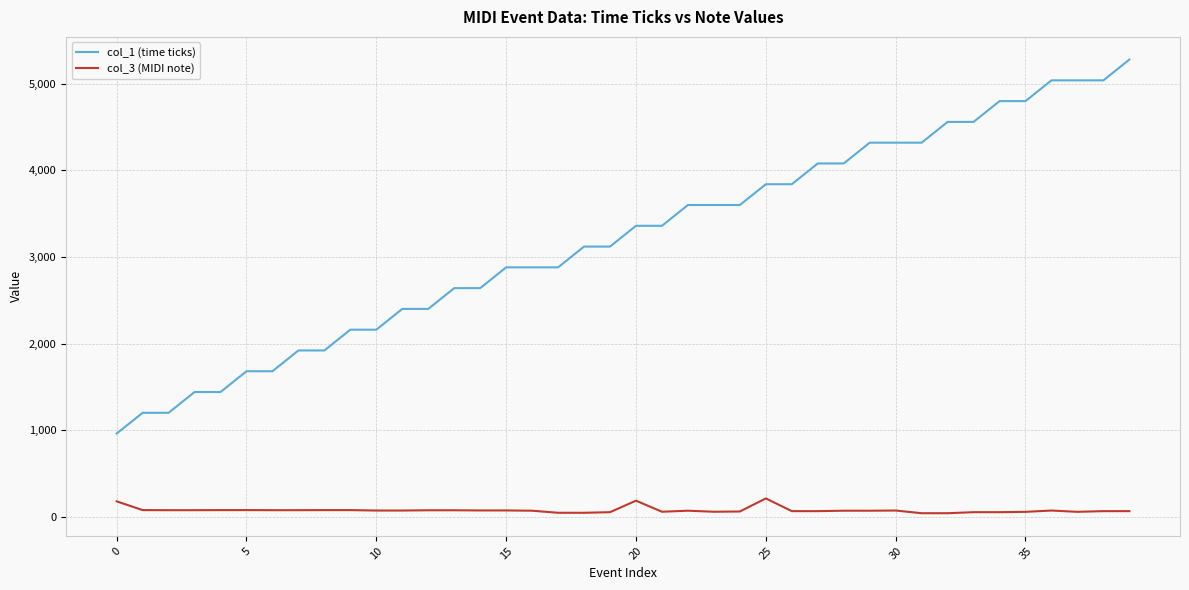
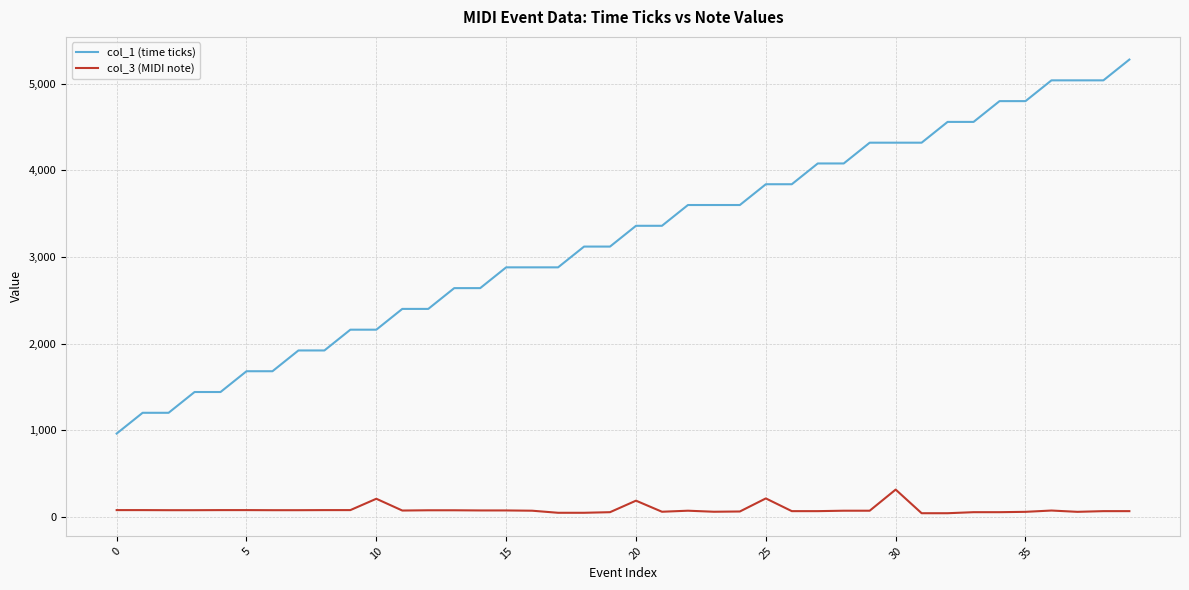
col_3 (MIDI note), 0: 200 -> 100
col_3 (MIDI note), 10: 100 -> 200
col_3 (MIDI note), 30: 100 -> 300
